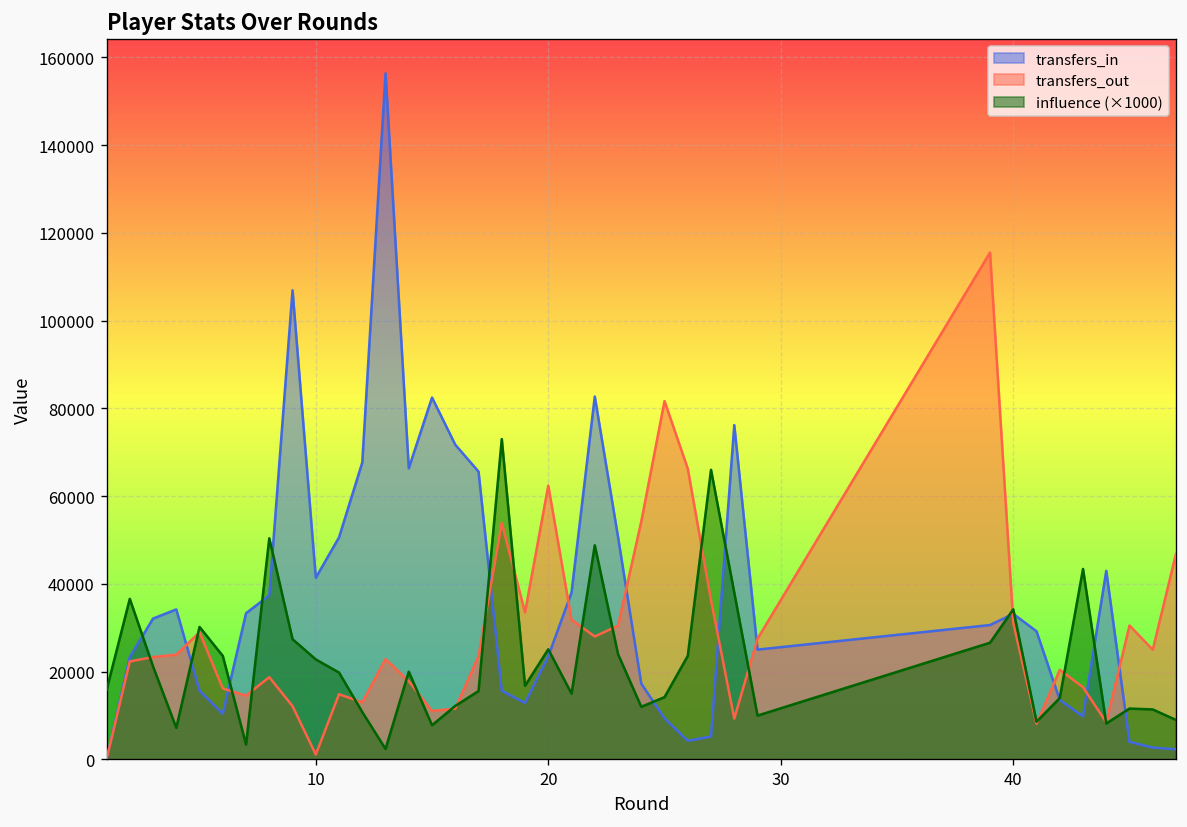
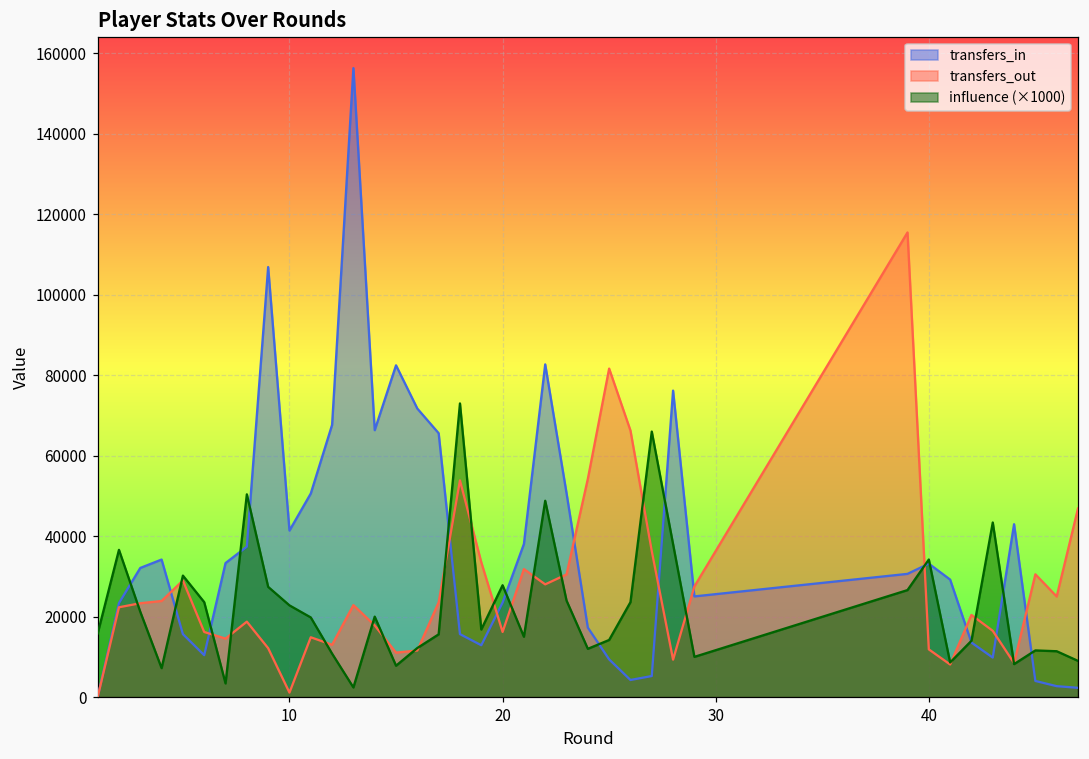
transfers_out, 20: 62000 -> 16000
influence (×1000), 20: 25000 -> 28000
transfers_out, 40: 31000 -> 12000
